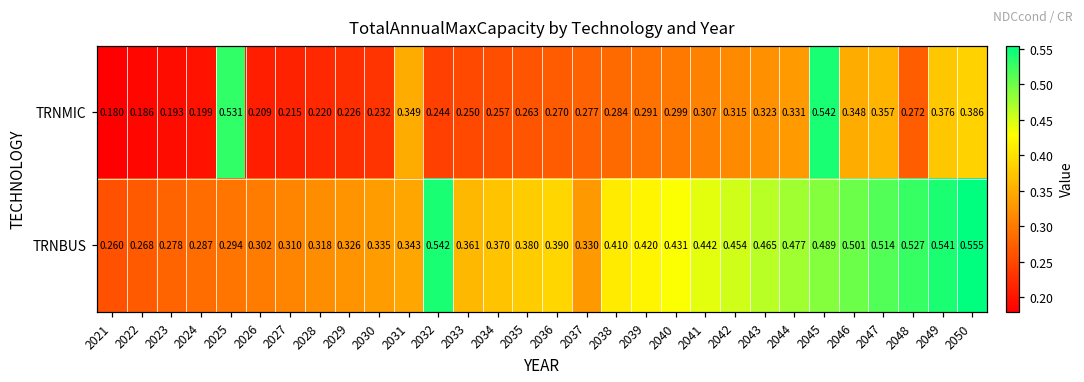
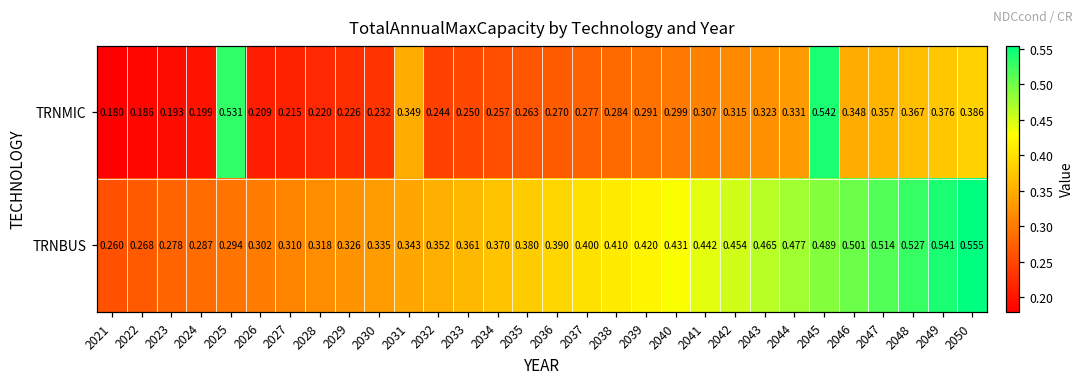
TRNMIC, 2048: 0.272 -> 0.367
TRNBUS, 2032: 0.542 -> 0.352
TRNBUS, 2037: 0.330 -> 0.400
